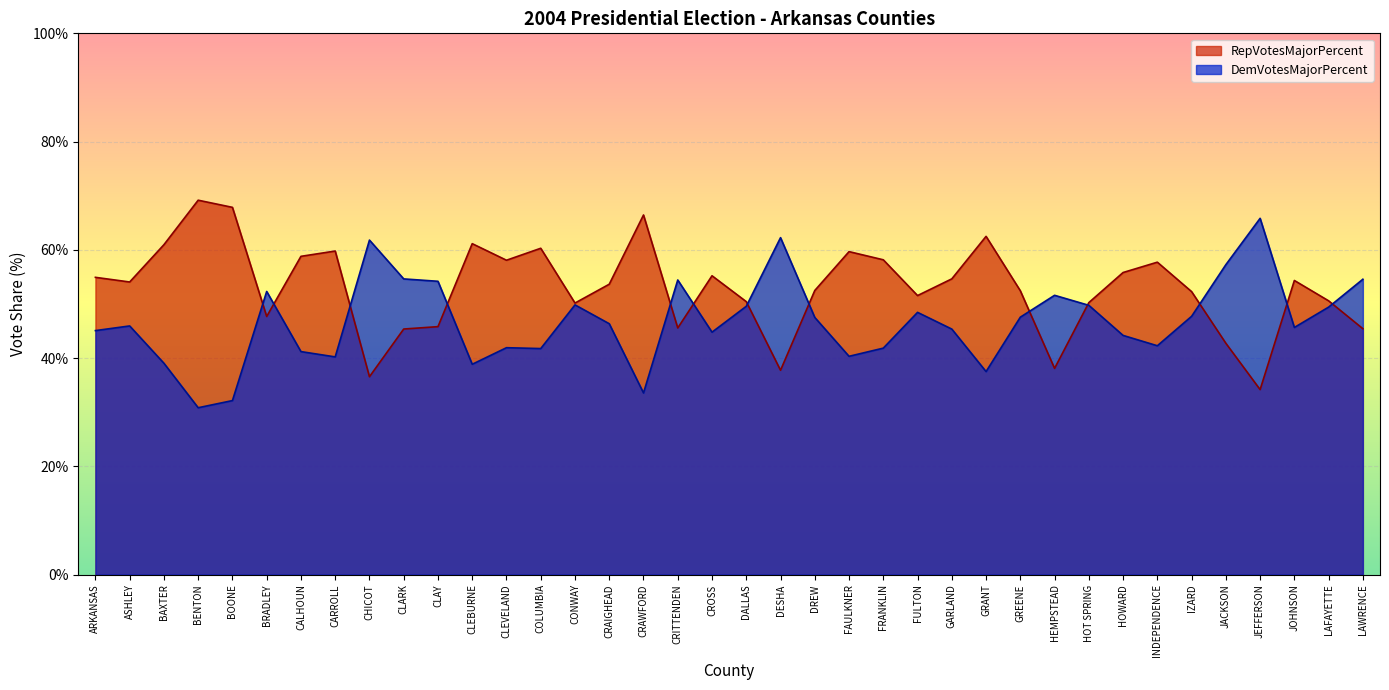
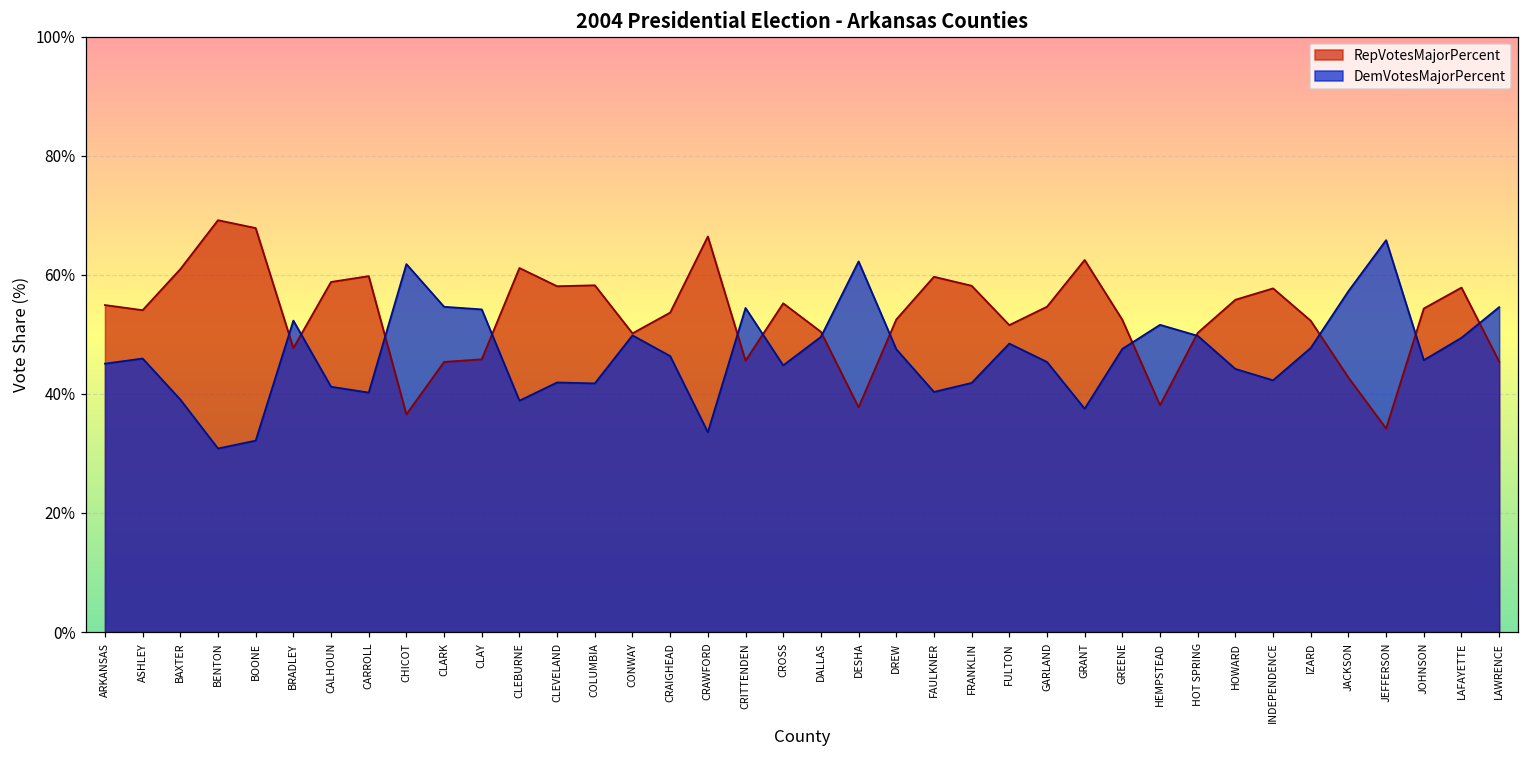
RepVotesMajorPercent, COLUMBIA: 60% -> 58%
RepVotesMajorPercent, LAFAYETTE: 51% -> 58%
